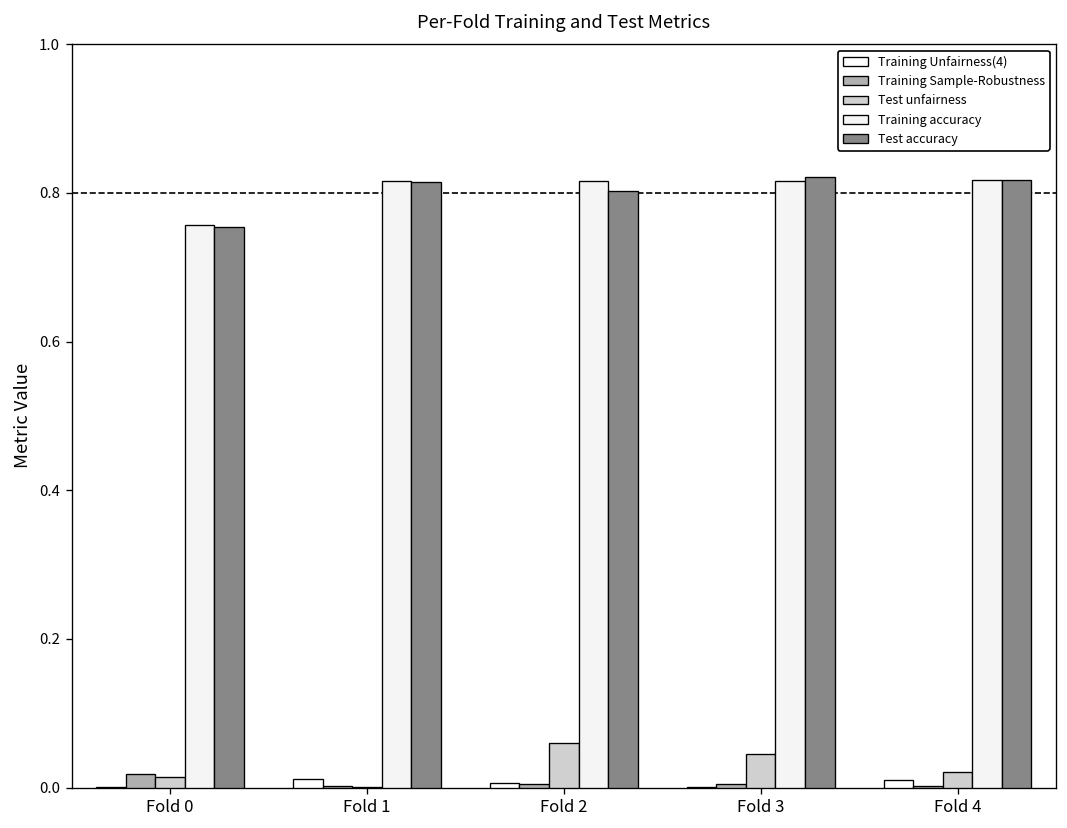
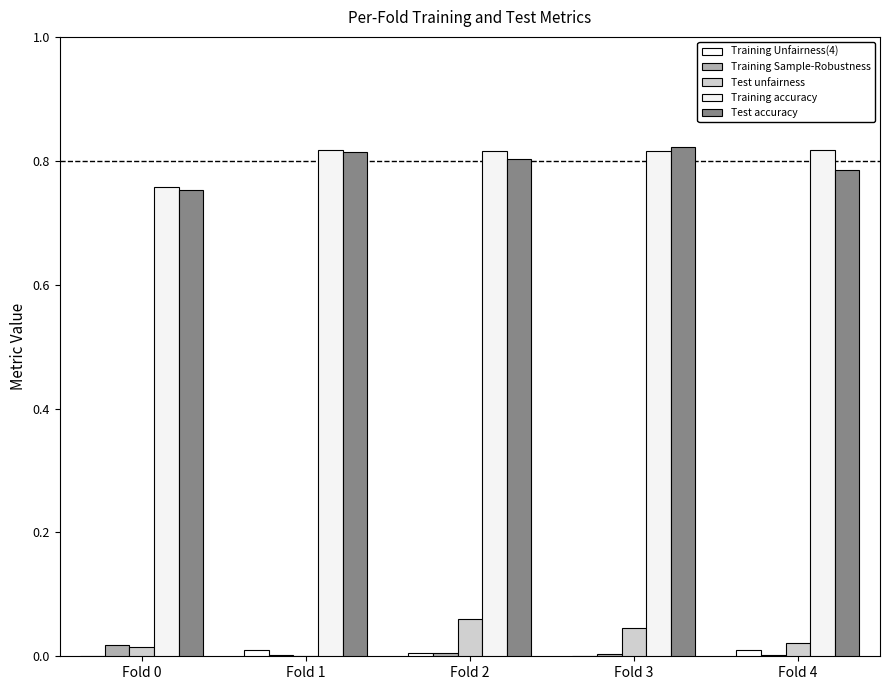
Test accuracy, Fold 4: 0.82 -> 0.79
